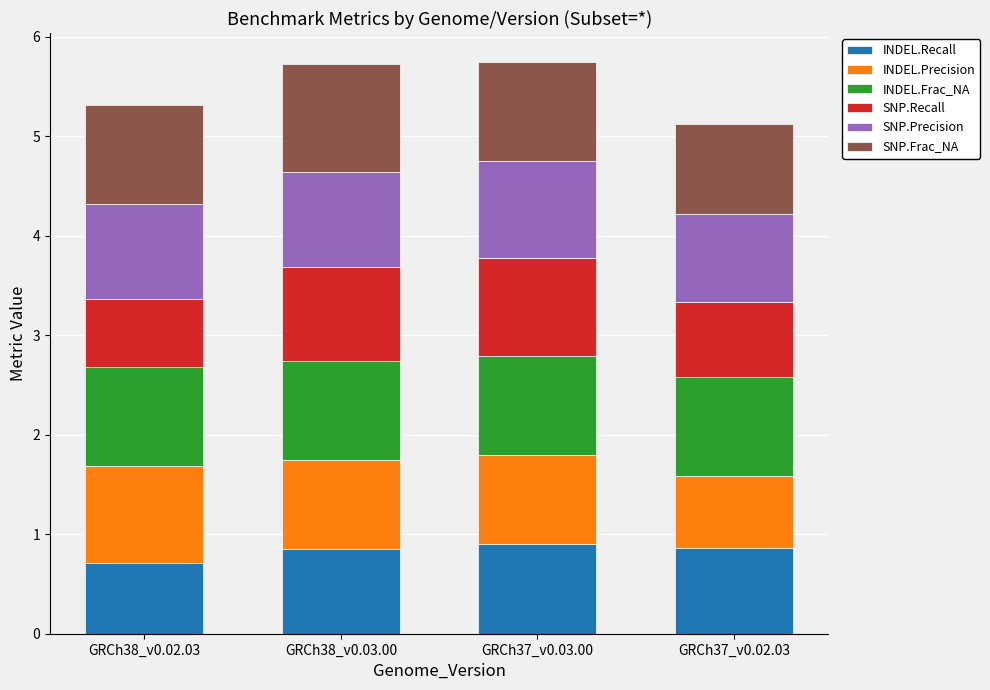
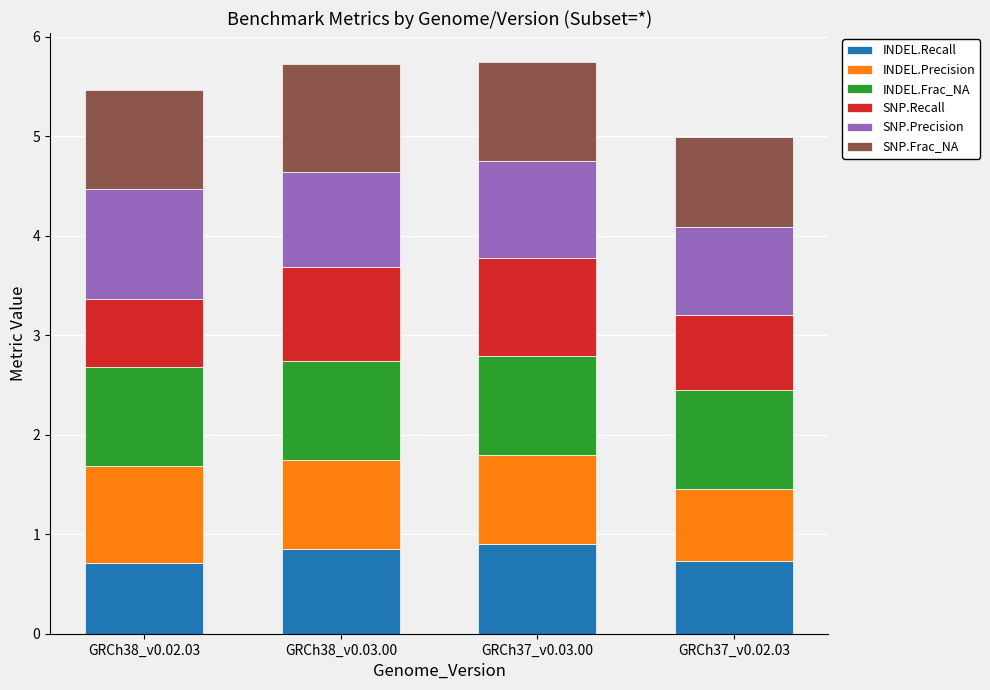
SNP.Precision, GRCh38_v0.02.03: 1.0 -> 1.1
INDEL.Recall, GRCh37_v0.02.03: 0.9 -> 0.7
